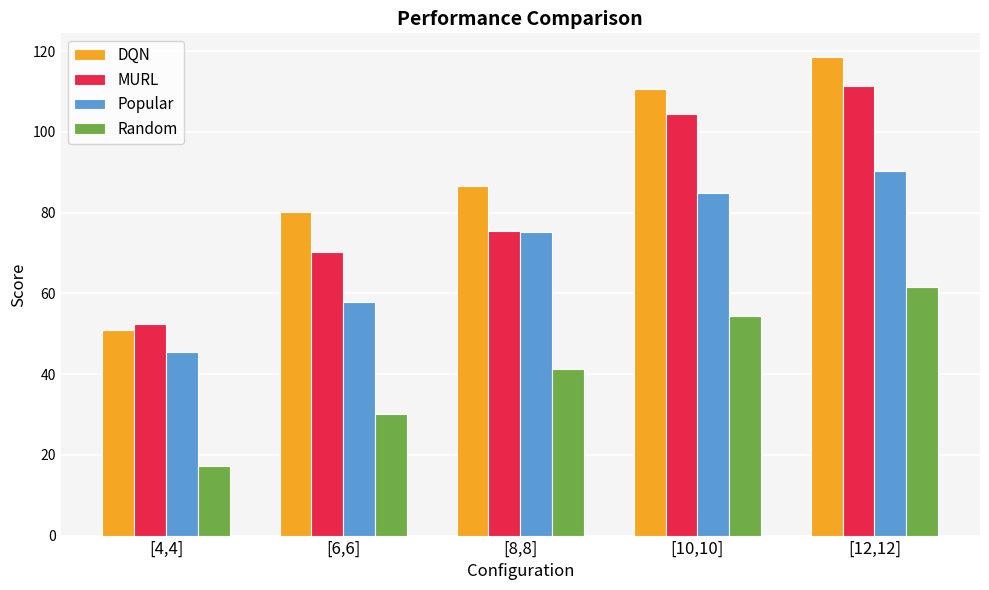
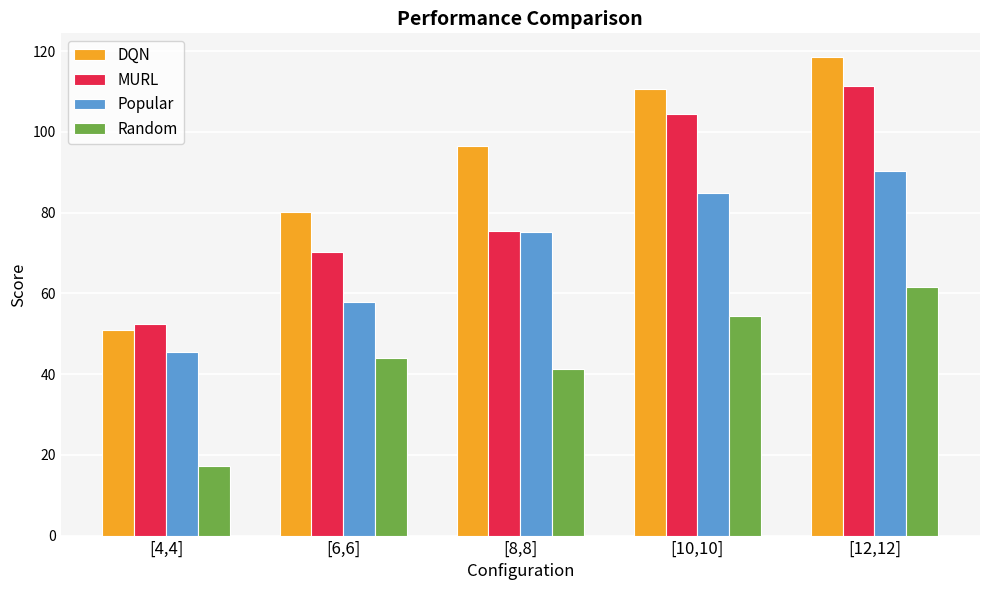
Random, [6,6]: 30 -> 44
DQN, [8,8]: 87 -> 97
